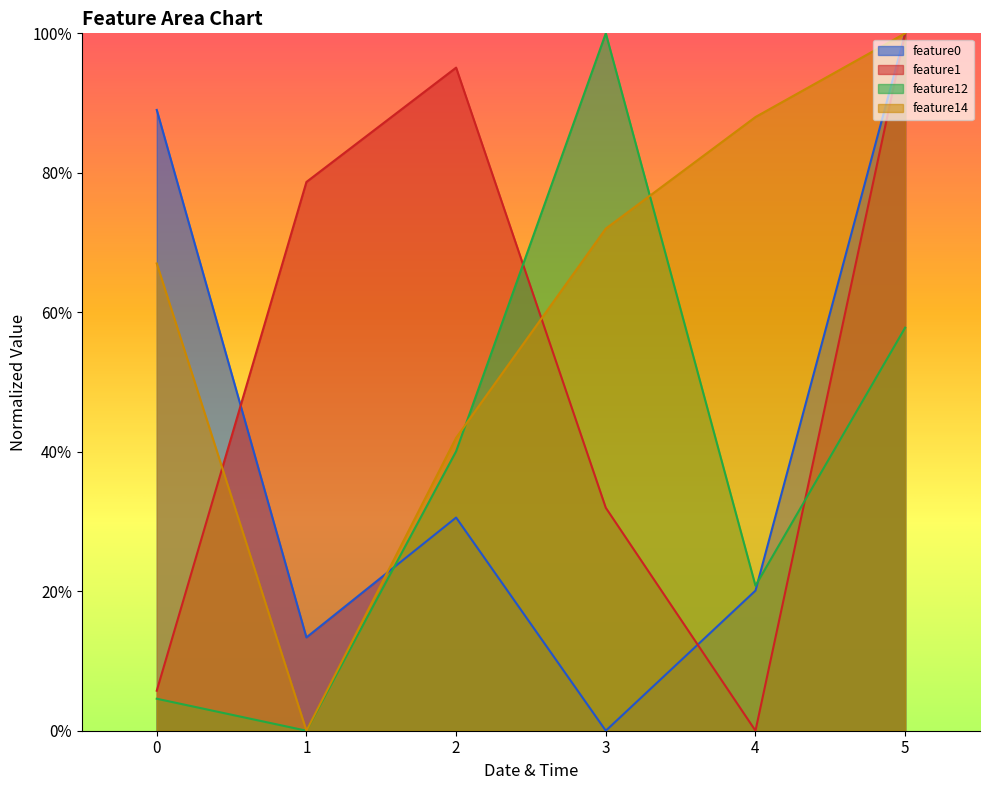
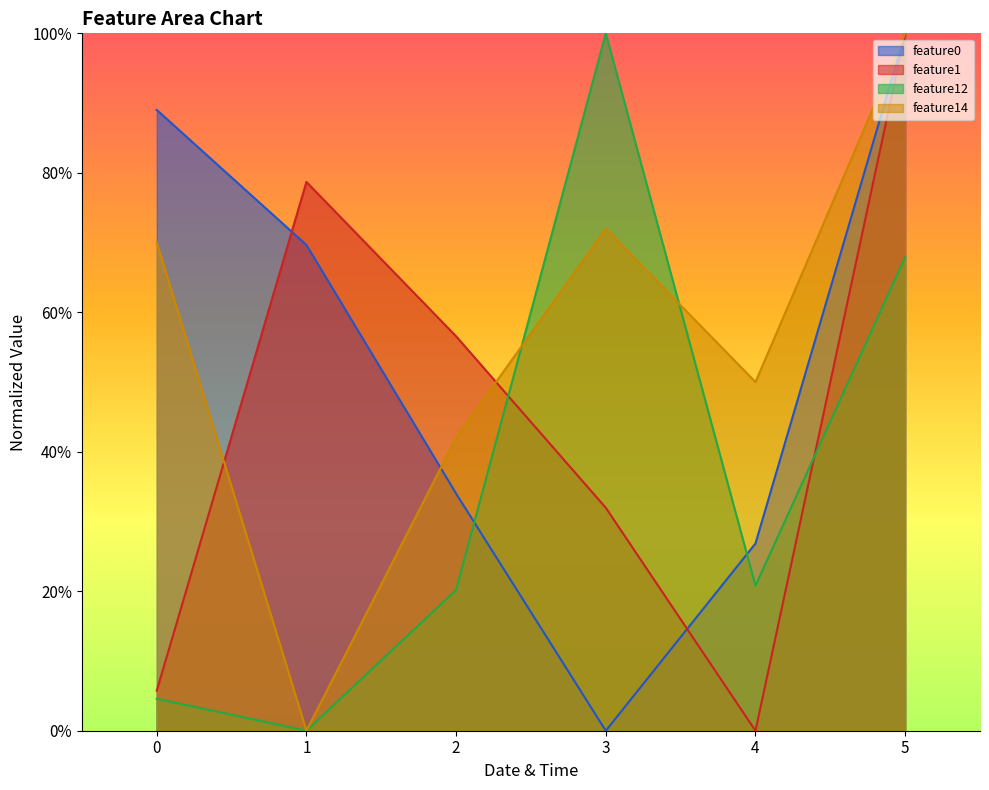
feature14, 0: 67% -> 70%
feature0, 1: 13% -> 70%
feature0, 2: 31% -> 34%
feature1, 2: 95% -> 57%
feature12, 2: 40% -> 20%
feature0, 4: 20% -> 27%
feature14, 4: 88% -> 50%
feature12, 5: 58% -> 68%
